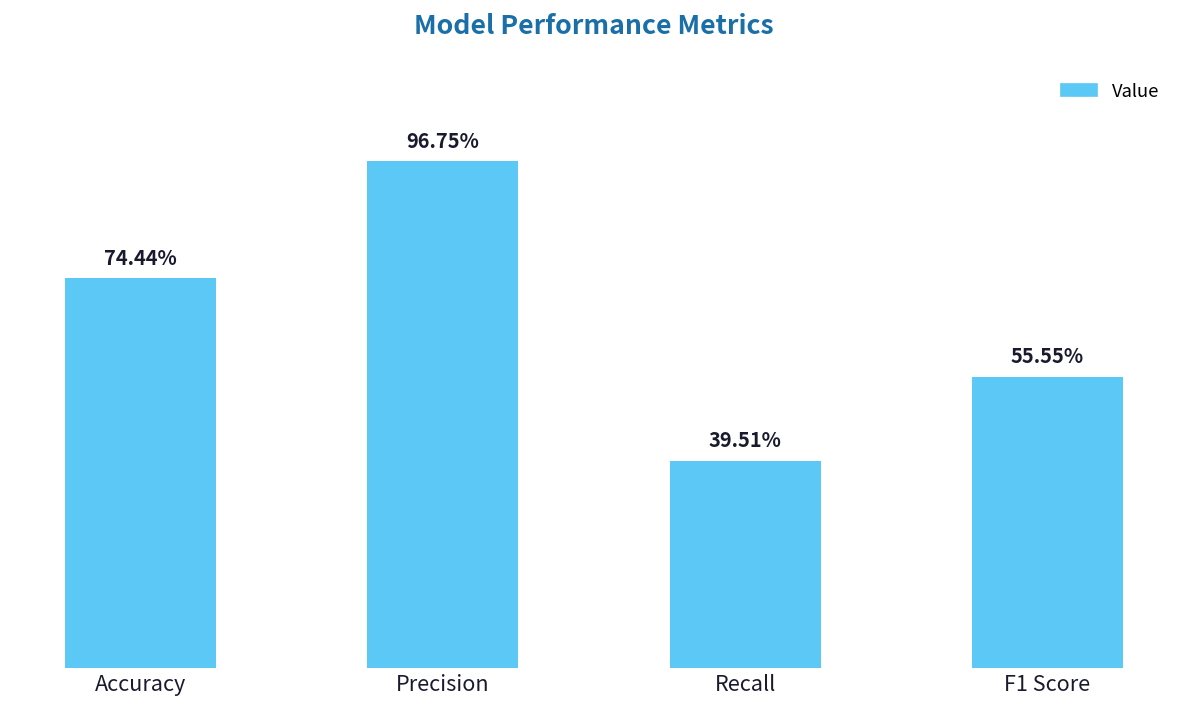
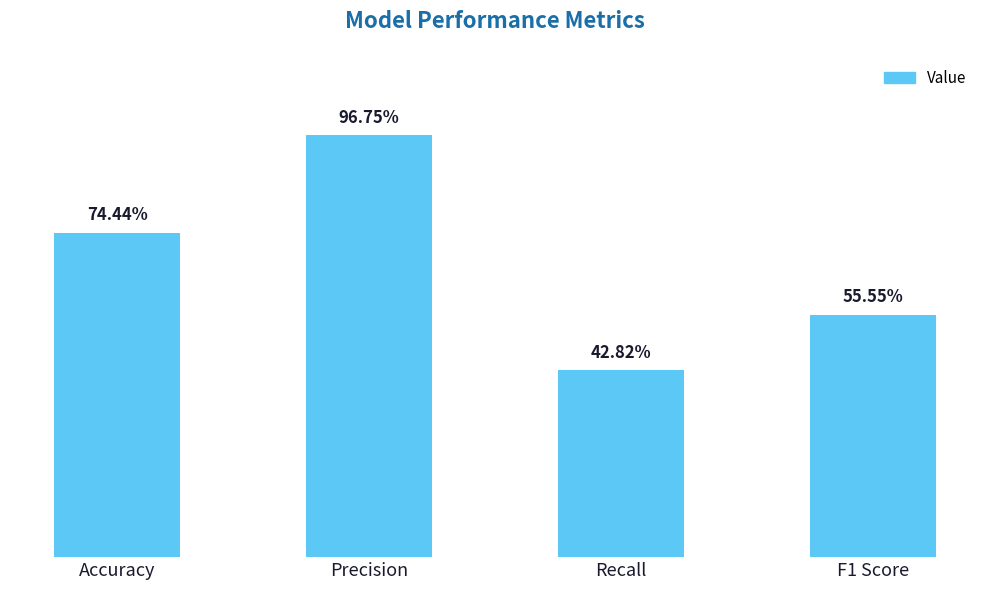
Recall: 39.51% -> 42.82%
